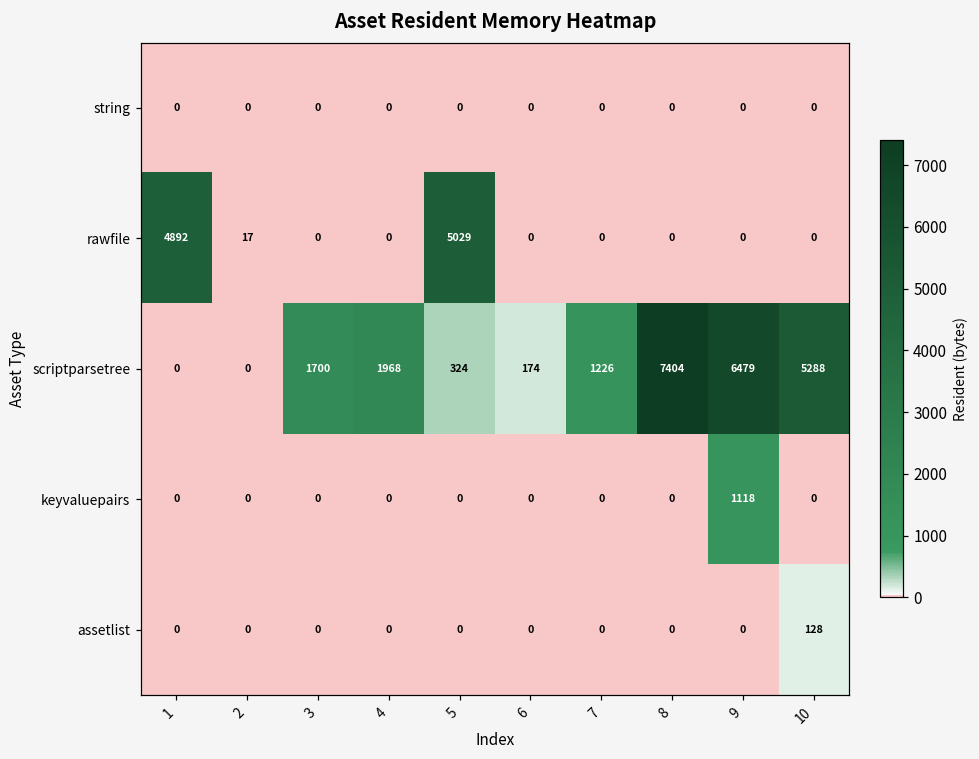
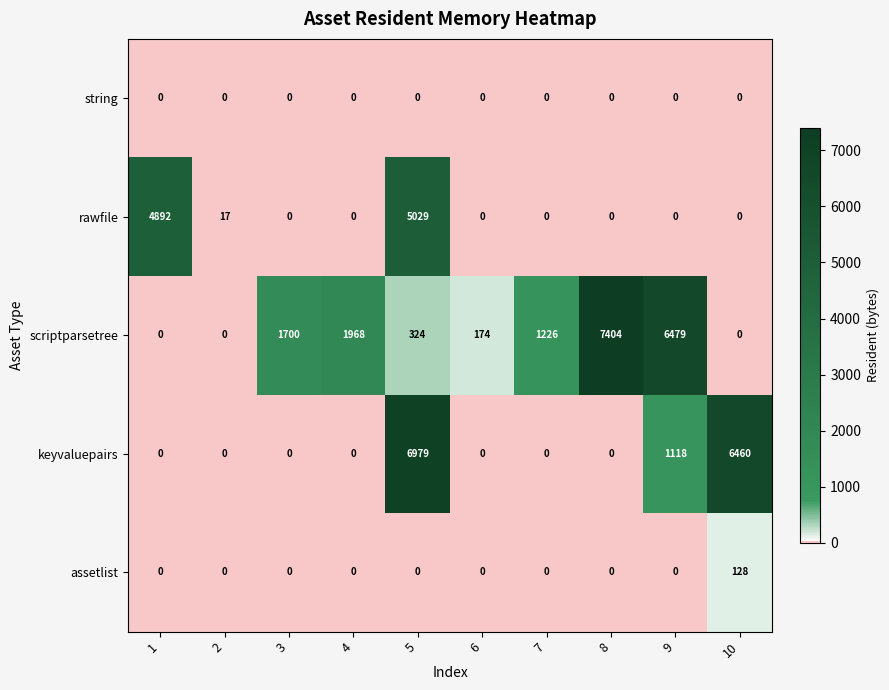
scriptparsetree, 10: 5288 -> 0
keyvaluepairs, 5: 0 -> 6979
keyvaluepairs, 10: 0 -> 6460
